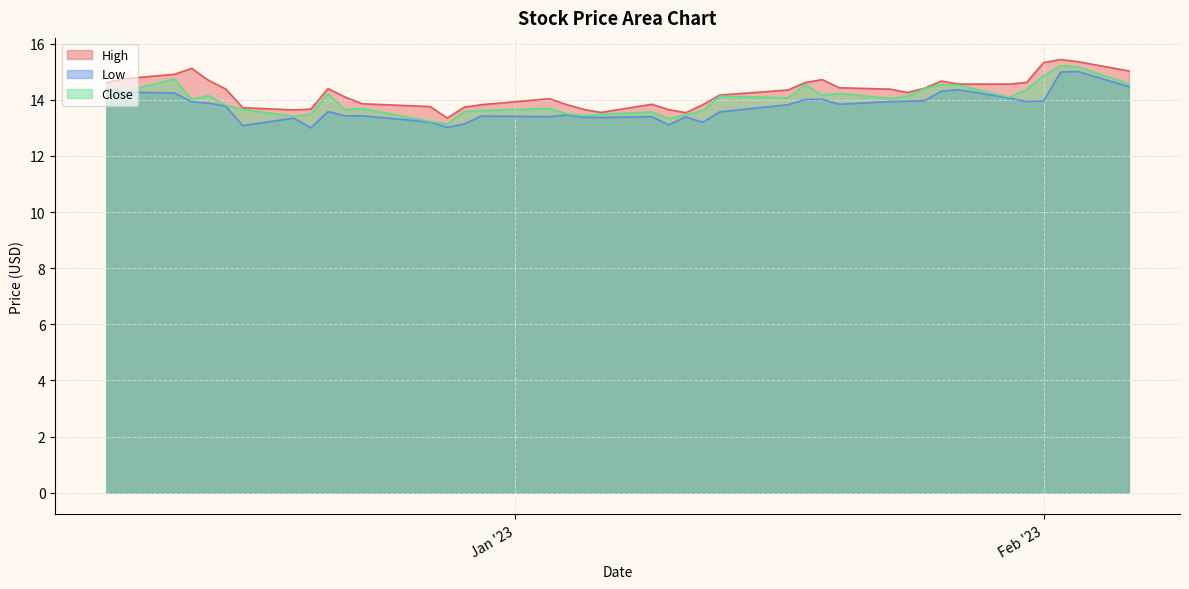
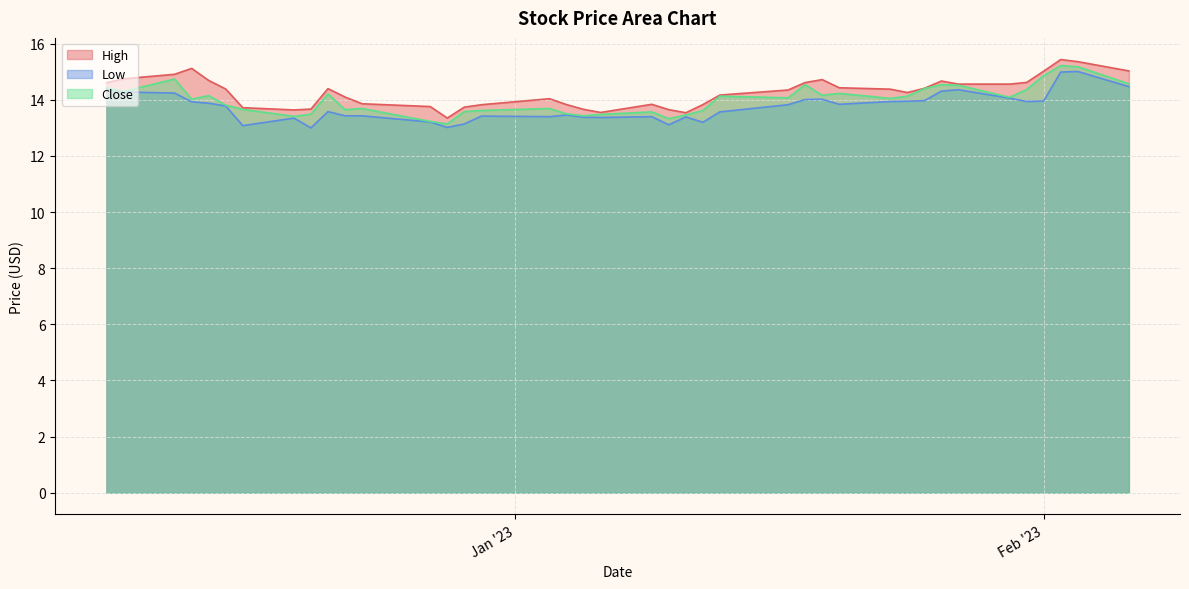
High, Feb '23: 15.3 -> 15.0
